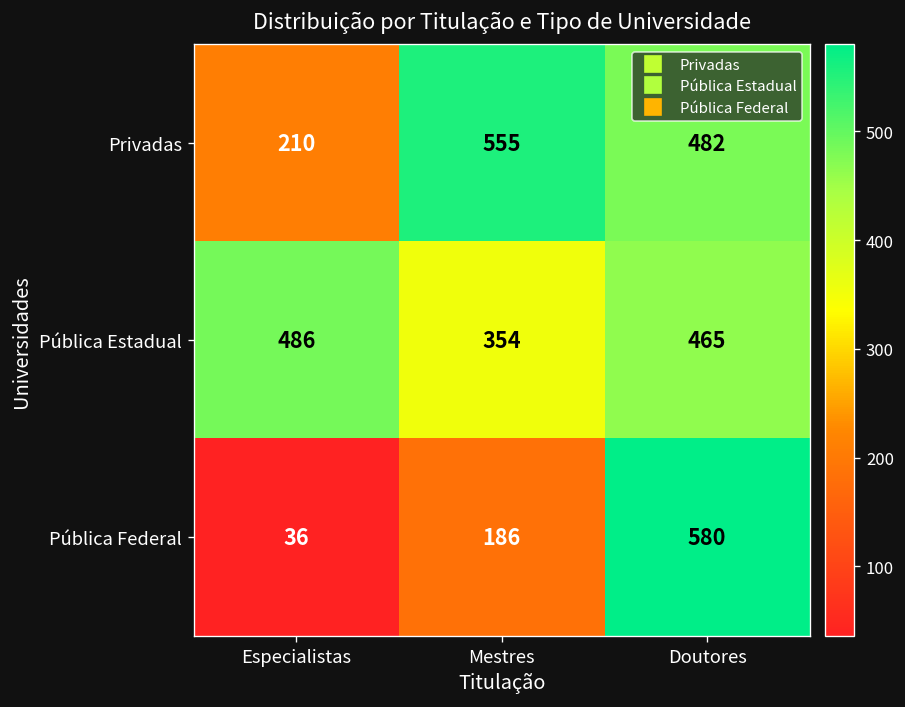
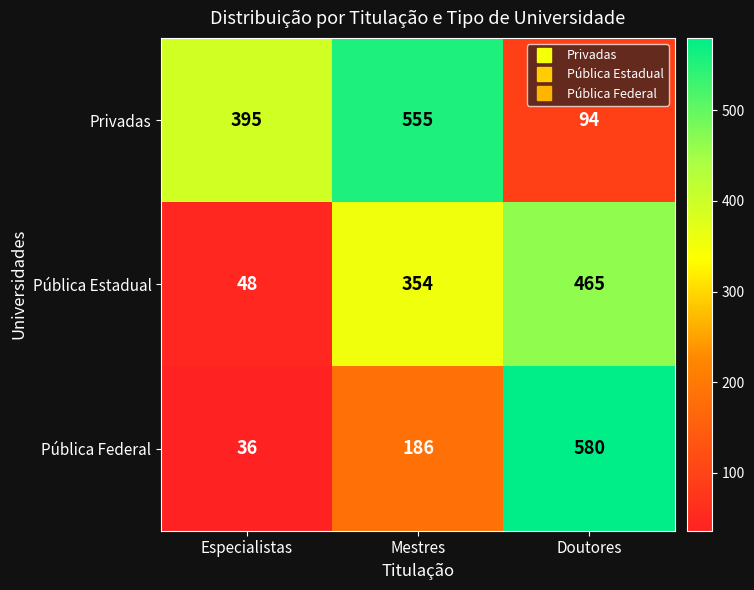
Privadas, Especialistas: 210 -> 395
Privadas, Doutores: 482 -> 94
Pública Estadual, Especialistas: 486 -> 48
